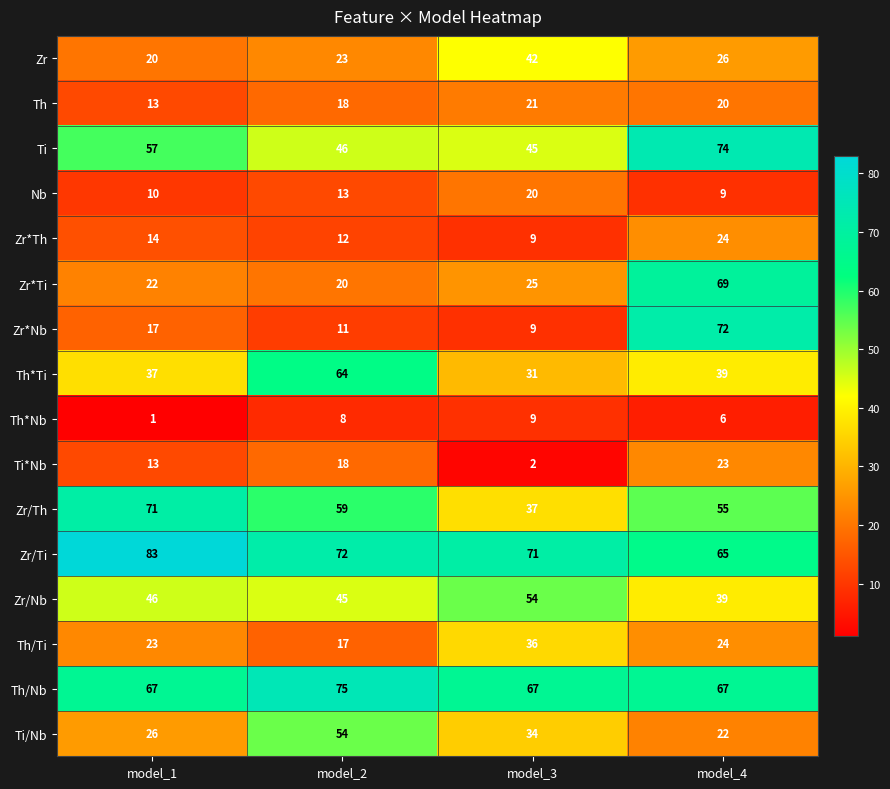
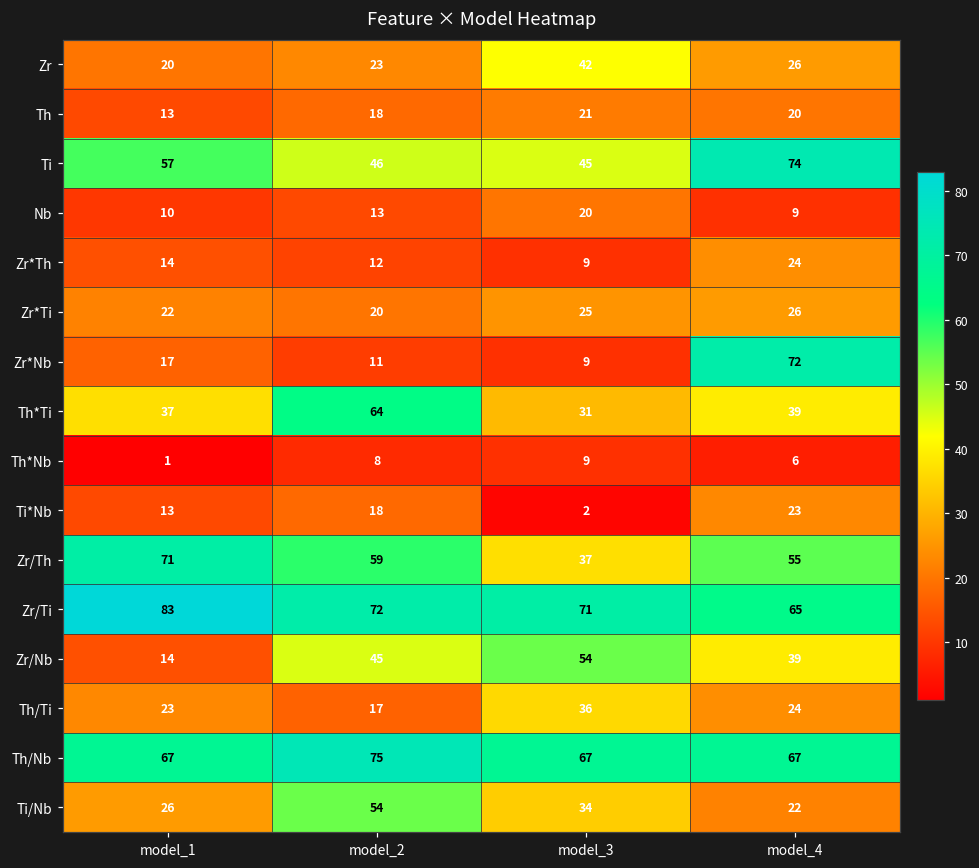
Zr*Ti, model_4: 69 -> 26
Zr/Nb, model_1: 46 -> 14
